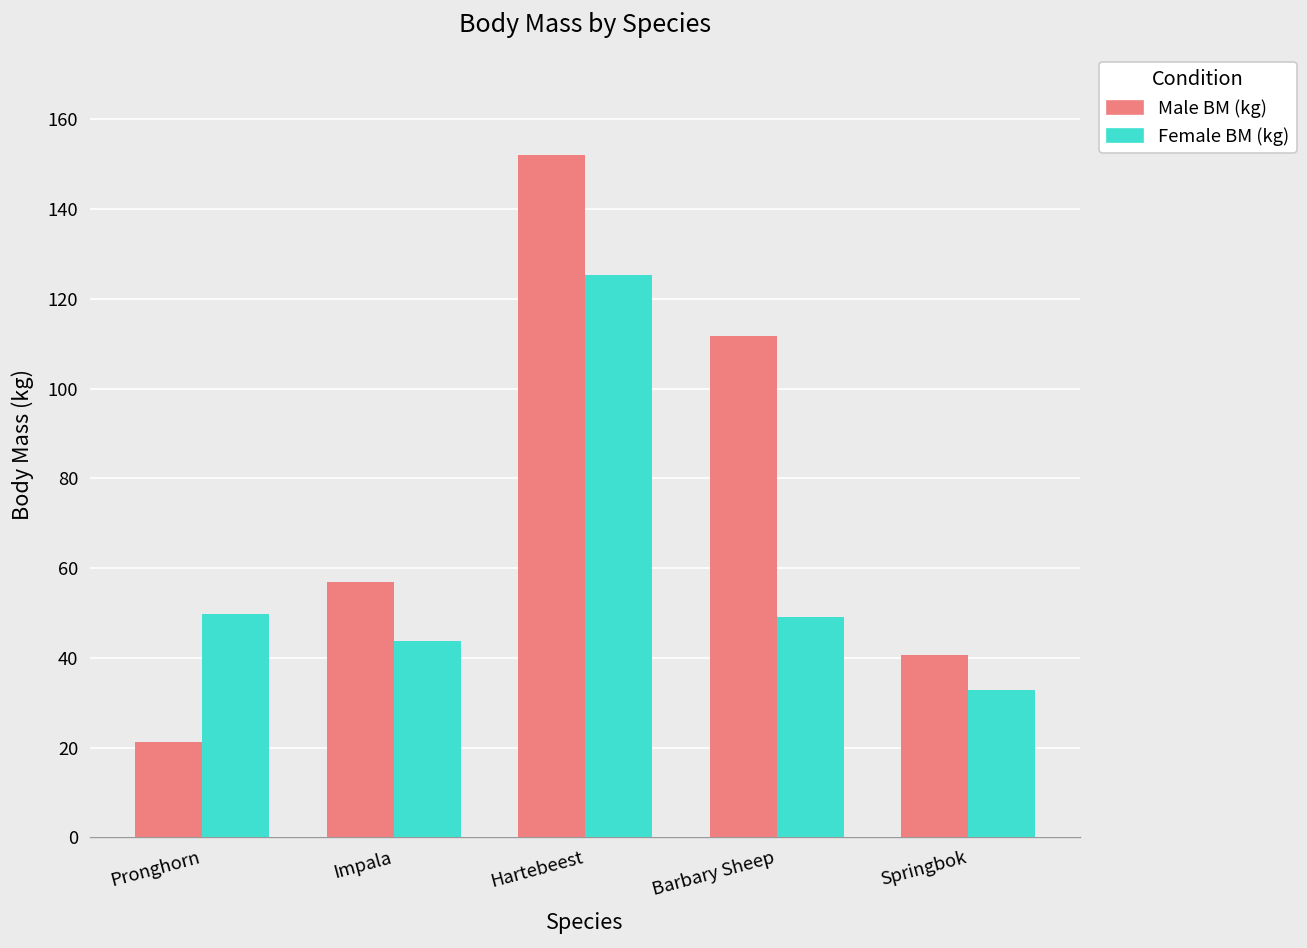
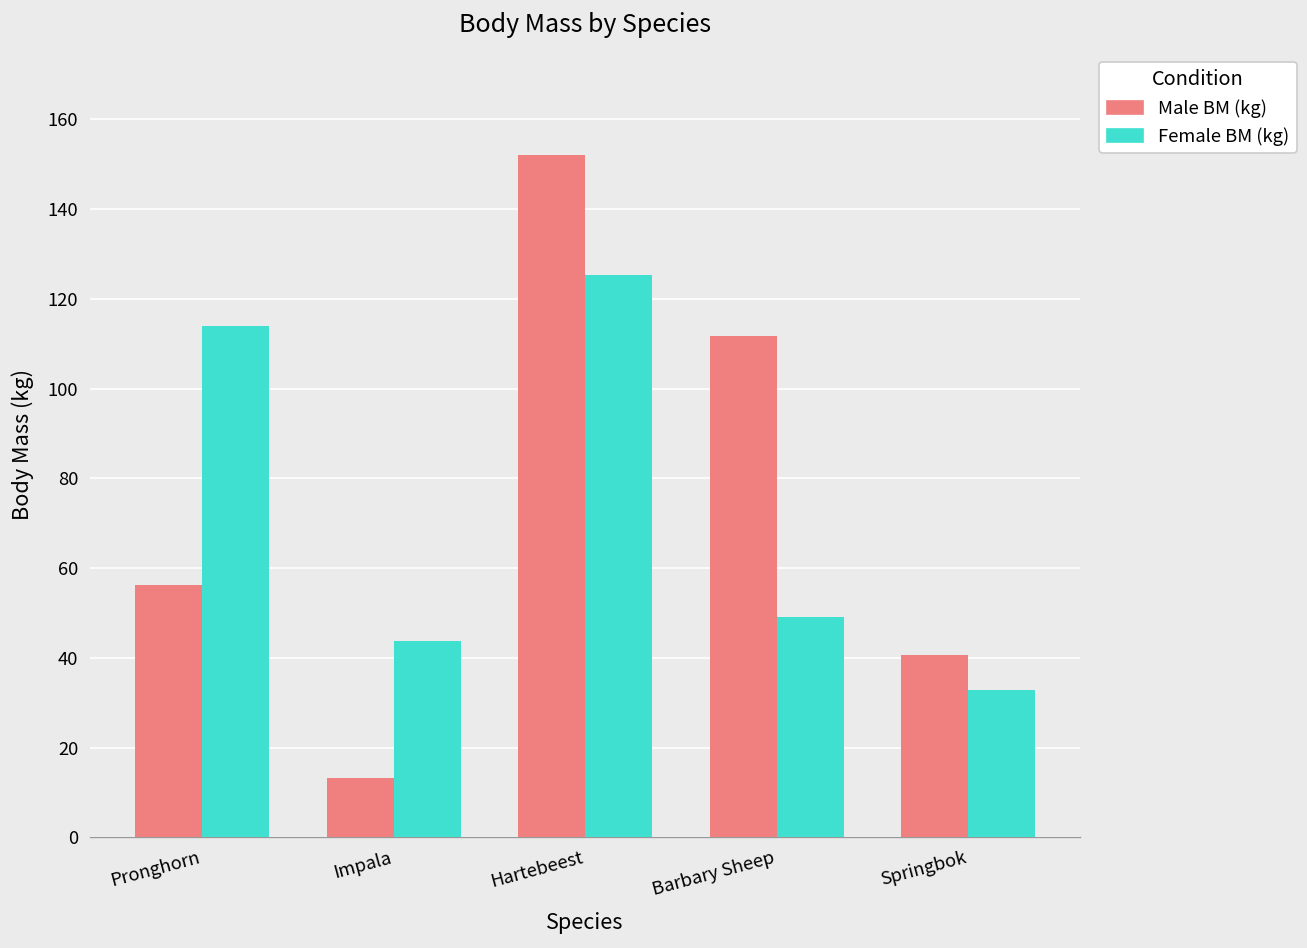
Male BM (kg), Pronghorn: 21 -> 56
Female BM (kg), Pronghorn: 50 -> 114
Male BM (kg), Impala: 57 -> 13
